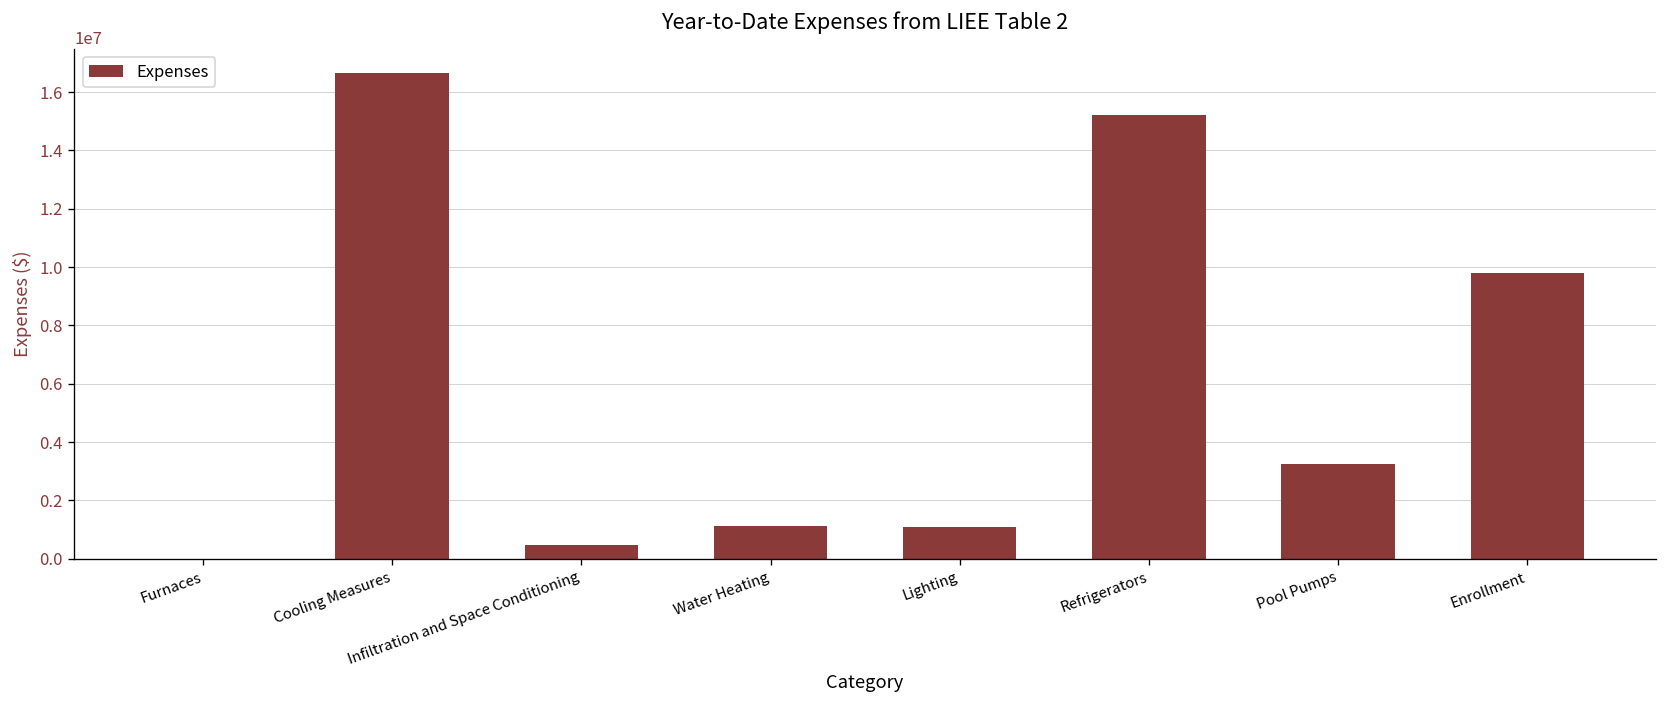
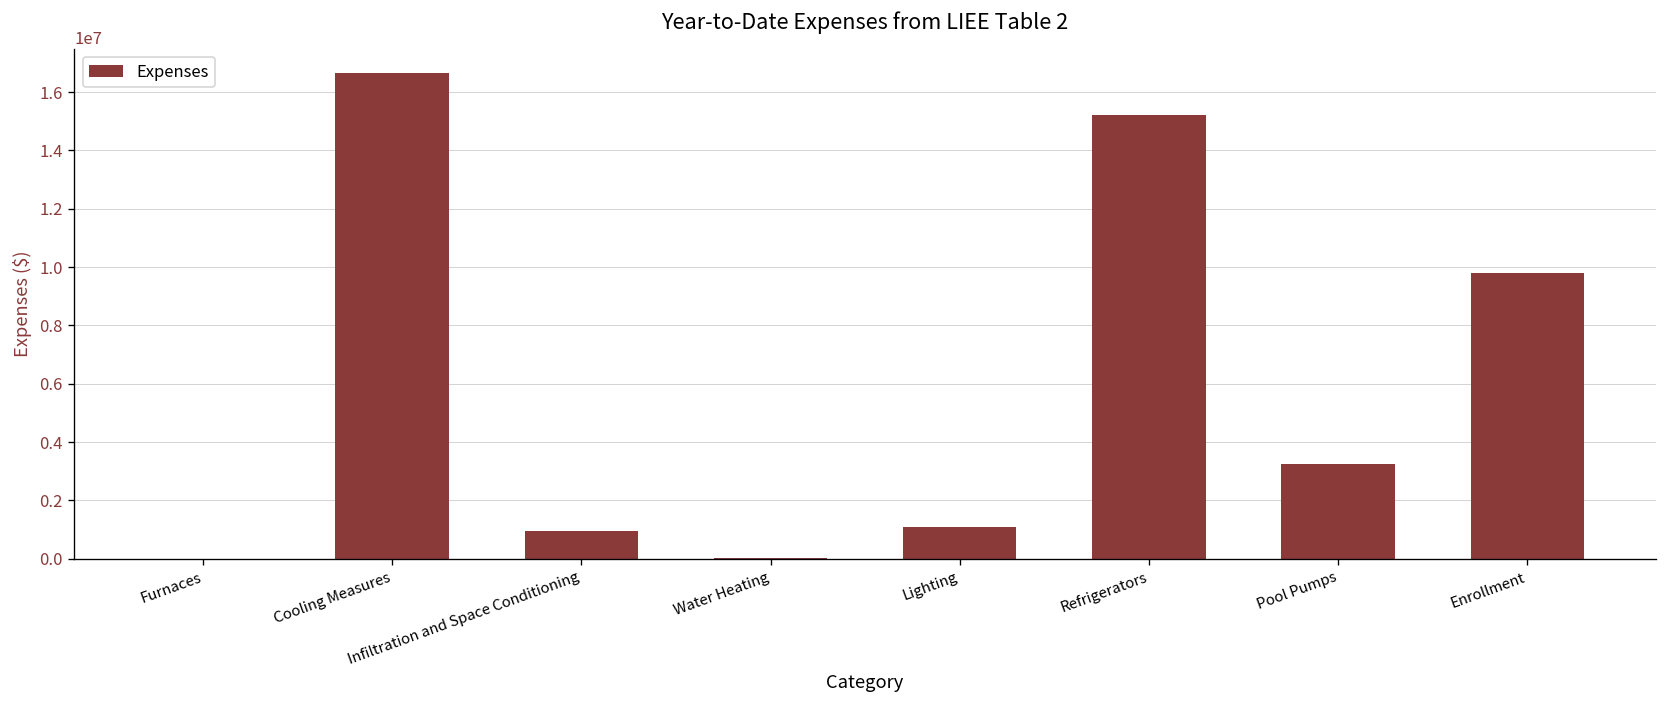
Infiltration and Space Conditioning: 500000 -> 900000
Water Heating: 1100000 -> 0
